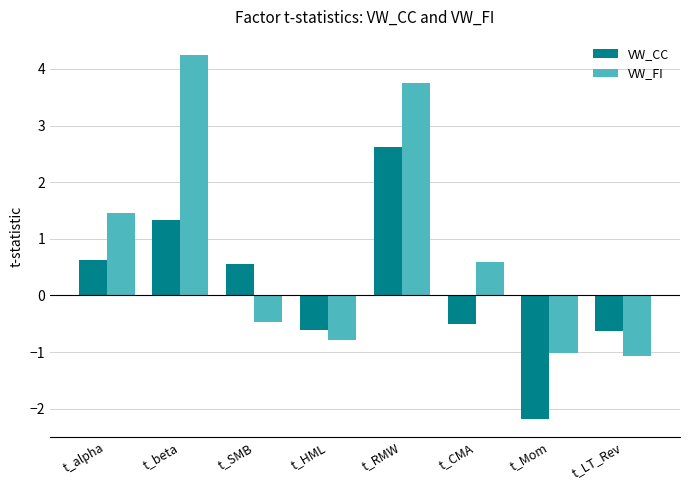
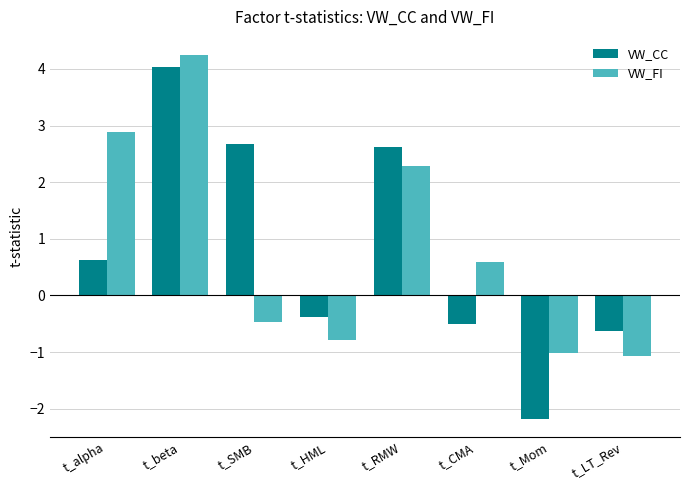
VW_FI, t_alpha: 1.5 -> 2.9
VW_CC, t_beta: 1.3 -> 4.0
VW_CC, t_SMB: 0.5 -> 2.7
VW_CC, t_HML: -0.6 -> -0.4
VW_FI, t_RMW: 3.7 -> 2.3
